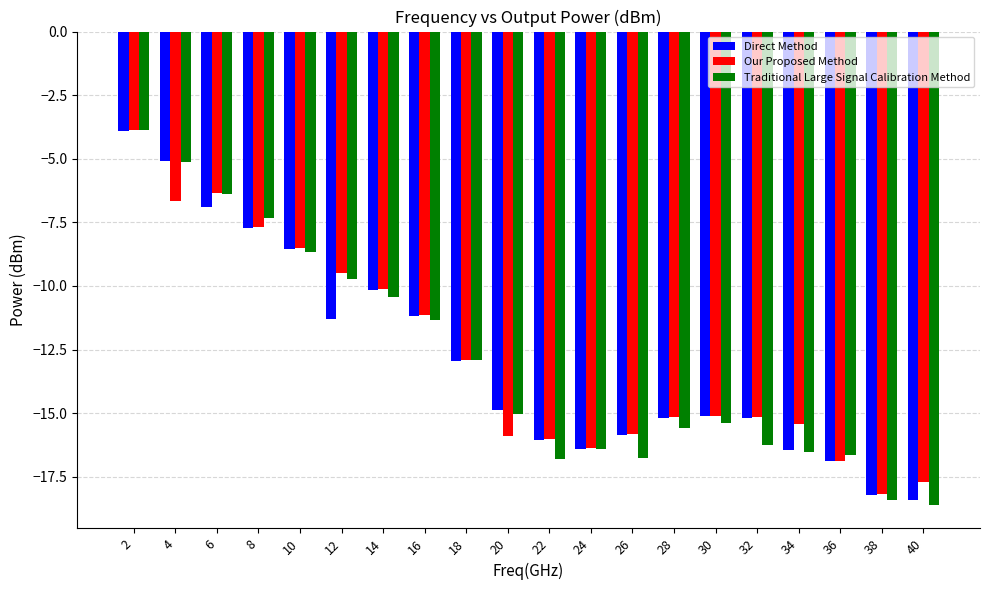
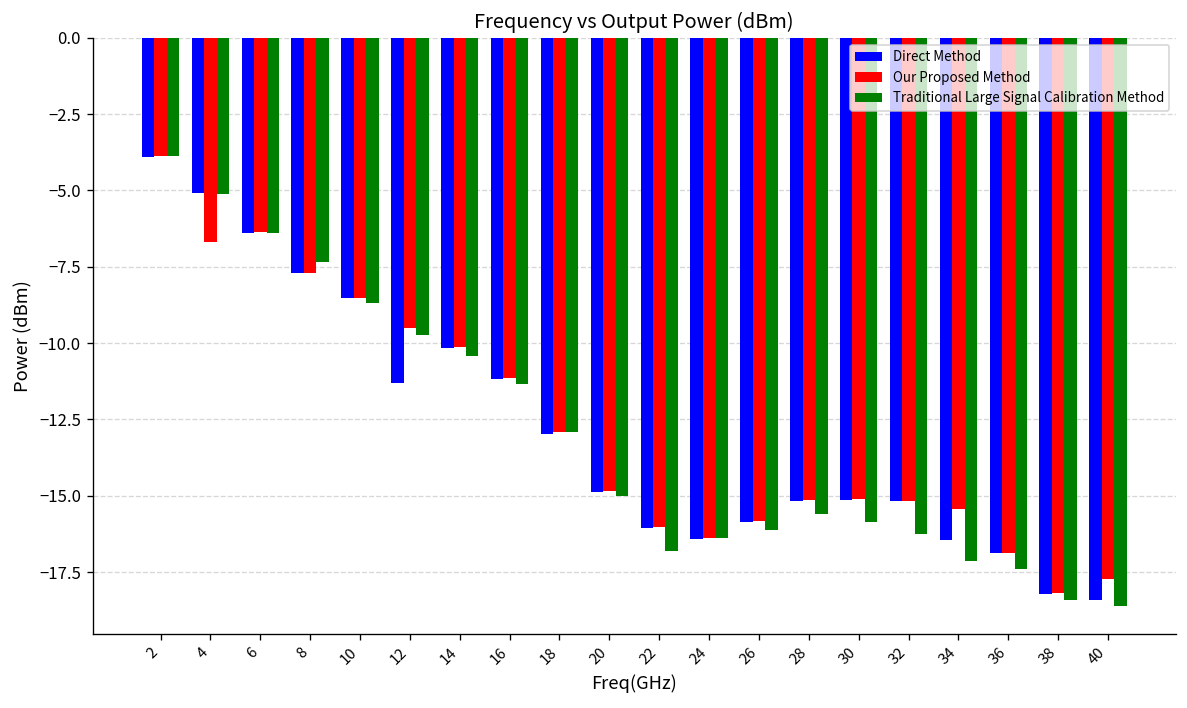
Direct Method, 6: -6.9 -> -6.4
Our Proposed Method, 20: -15.9 -> -14.8
Traditional Large Signal Calibration Method, 26: -16.8 -> -16.1
Traditional Large Signal Calibration Method, 30: -15.4 -> -15.9
Traditional Large Signal Calibration Method, 34: -16.5 -> -17.1
Traditional Large Signal Calibration Method, 36: -16.7 -> -17.4
